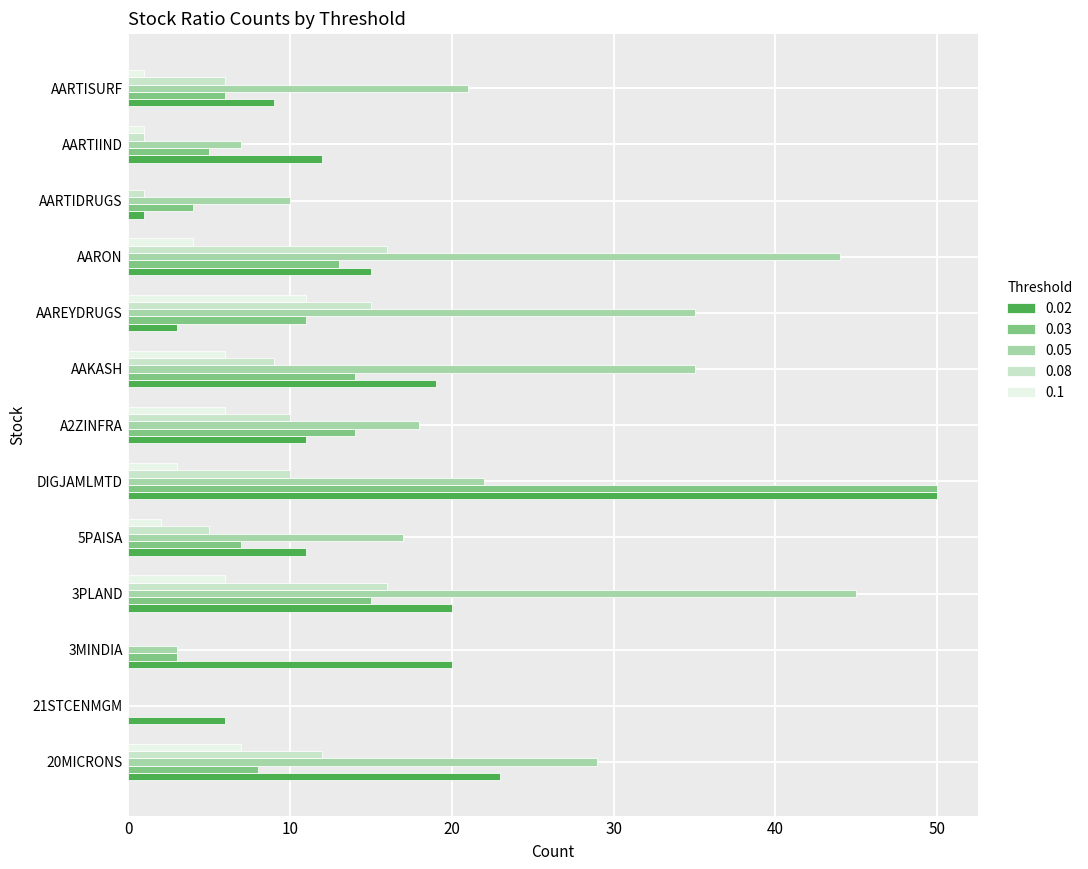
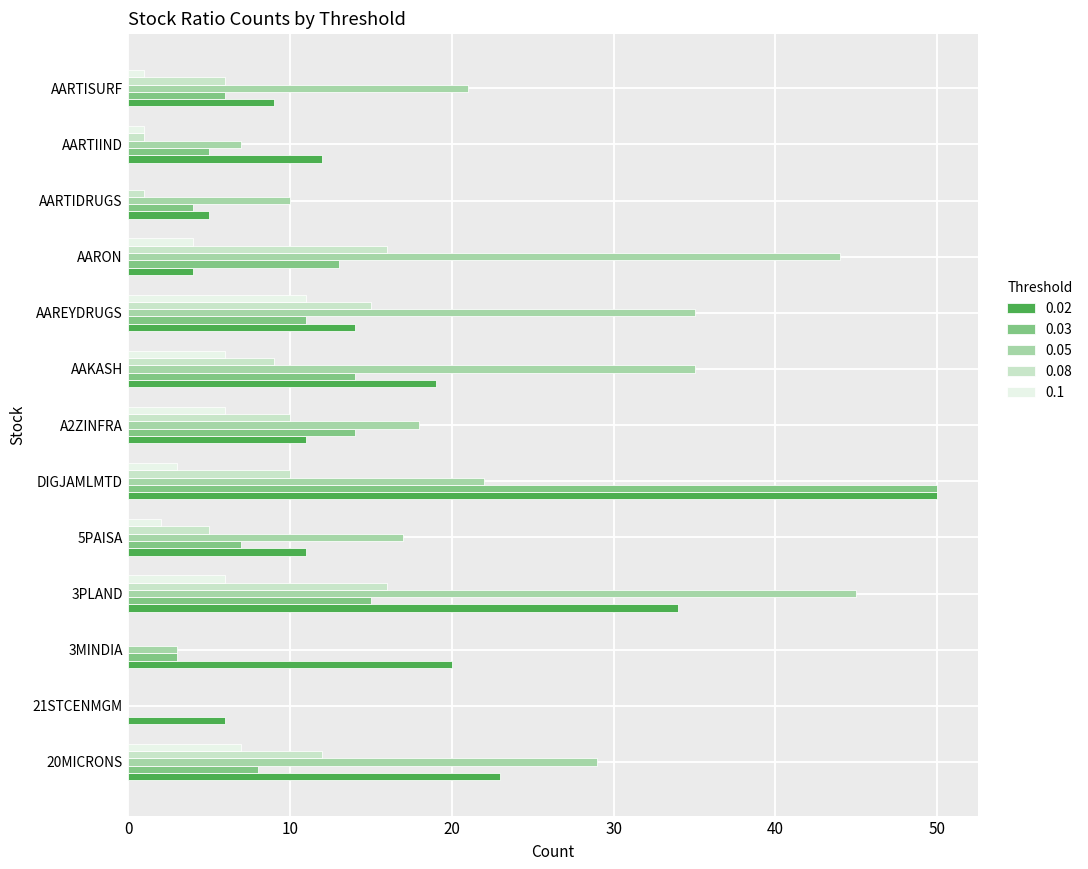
0.02, AARTIDRUGS: 1 -> 5
0.02, AARON: 15 -> 4
0.02, AAREYDRUGS: 3 -> 14
0.02, 3PLAND: 20 -> 34
